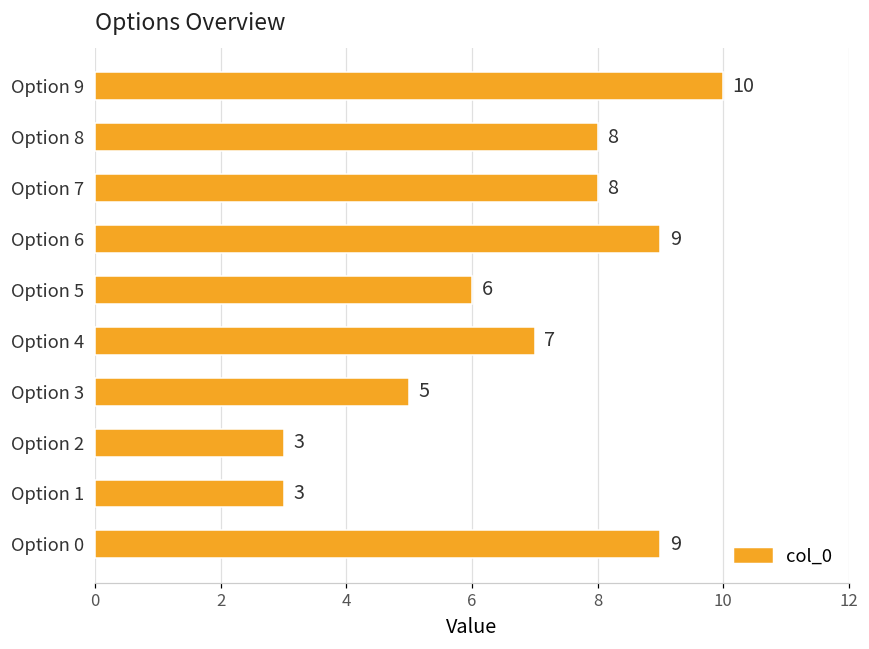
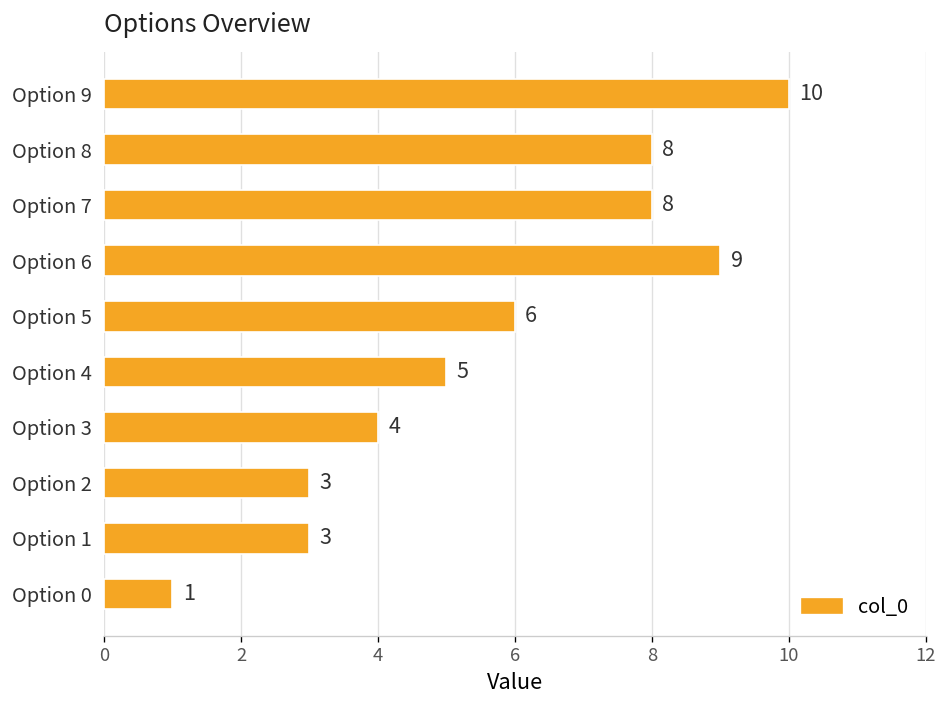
Option 4: 7 -> 5
Option 3: 5 -> 4
Option 0: 9 -> 1
